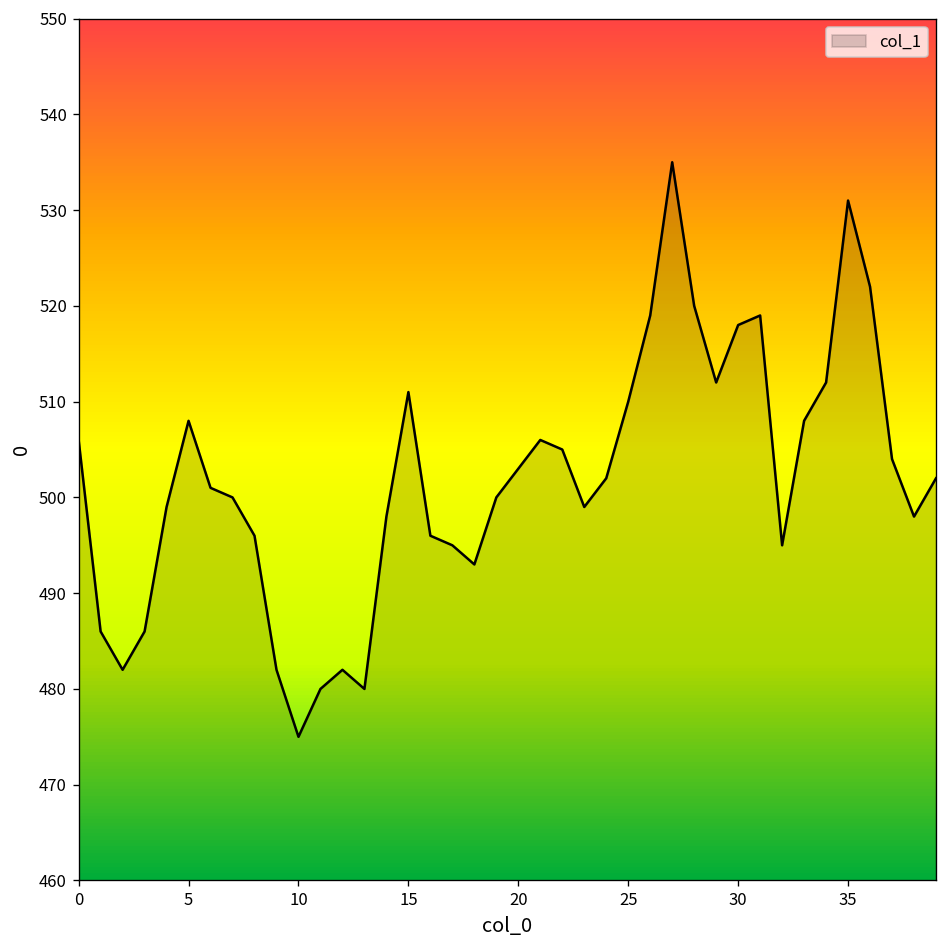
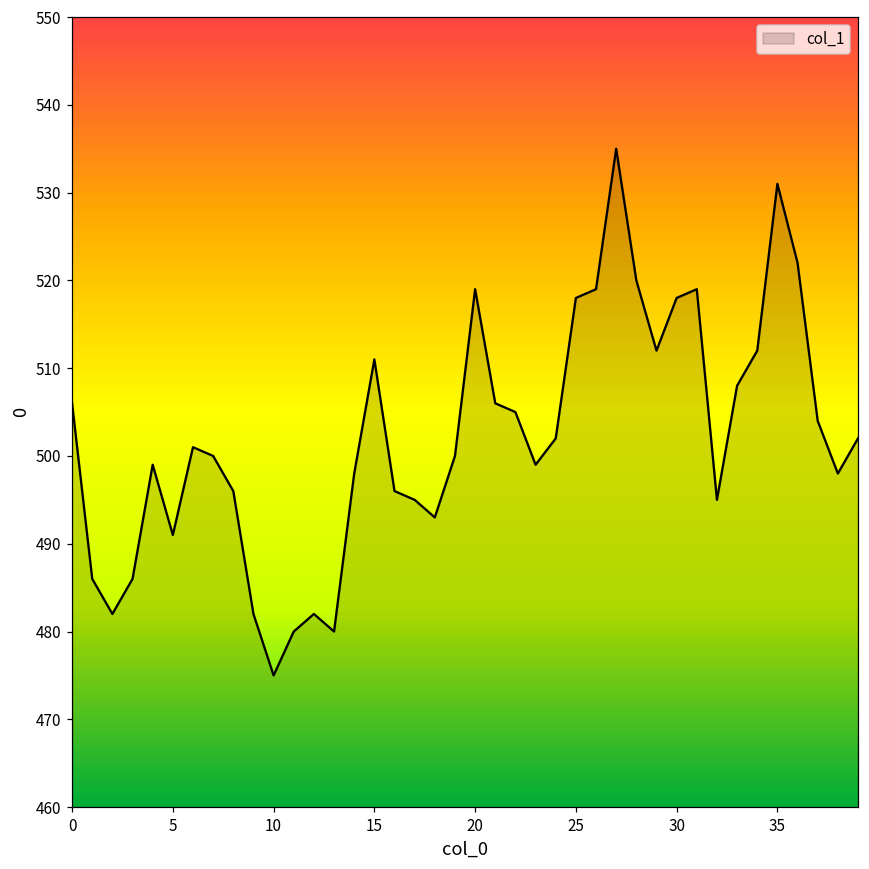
5: 508 -> 491
20: 503 -> 519
25: 510 -> 518
